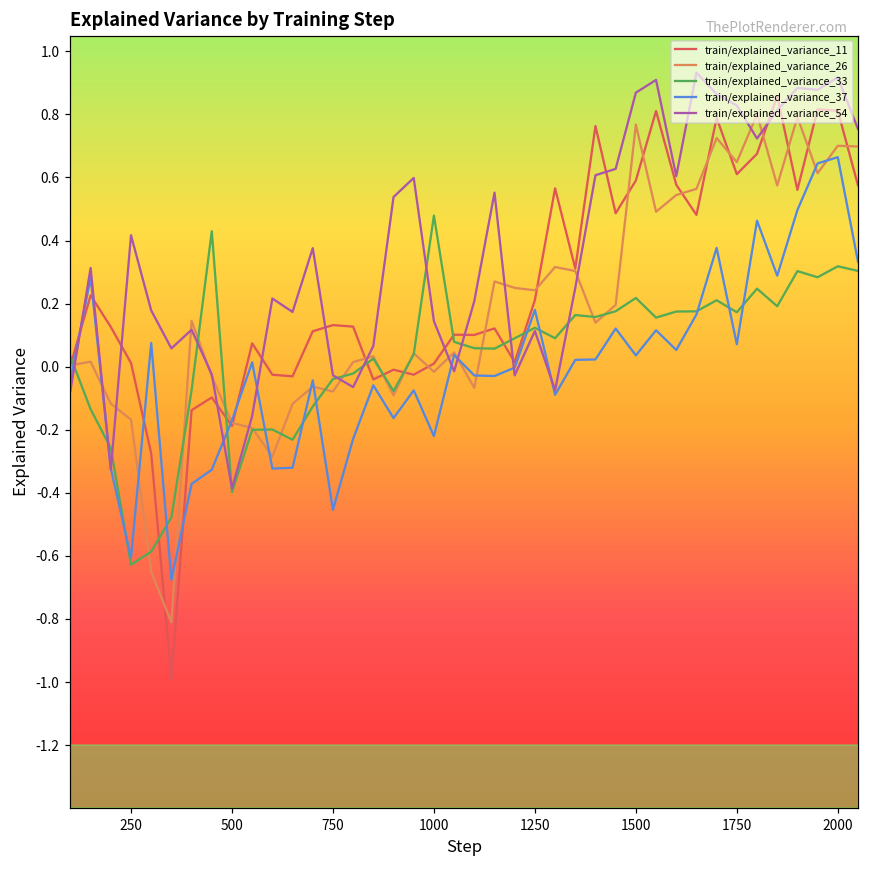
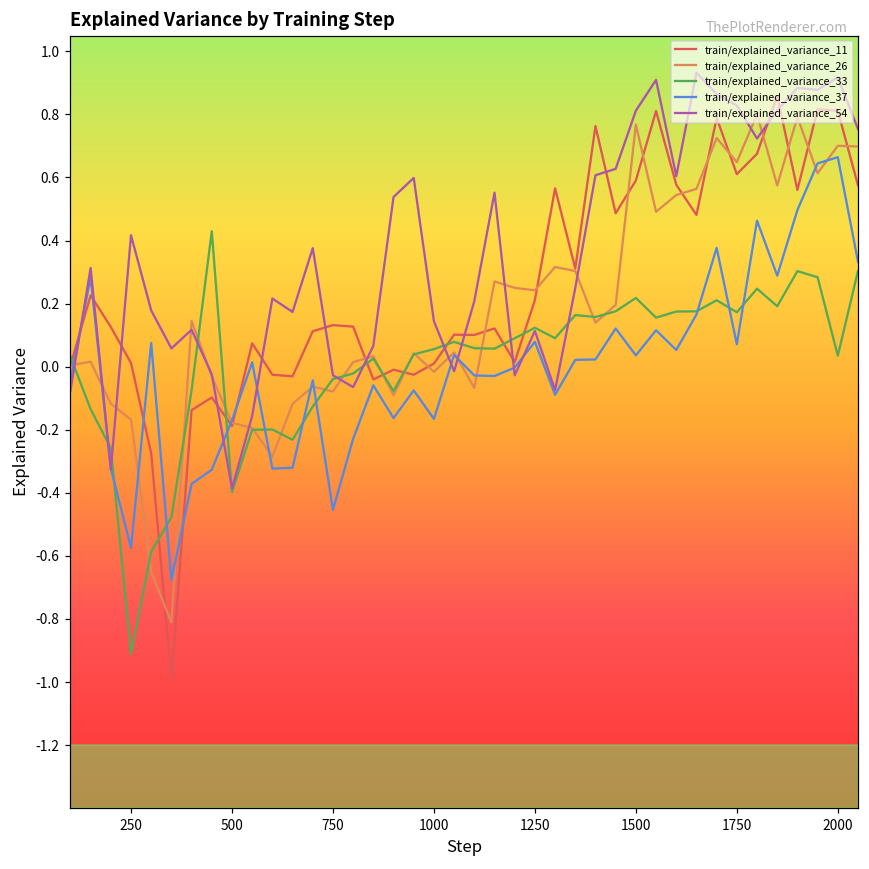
train/explained_variance_33, 250: -0.63 -> -0.91
train/explained_variance_37, 250: -0.61 -> -0.57
train/explained_variance_33, 1000: 0.48 -> 0.06
train/explained_variance_37, 1000: -0.22 -> -0.17
train/explained_variance_37, 1250: 0.18 -> 0.08
train/explained_variance_54, 1500: 0.87 -> 0.81
train/explained_variance_33, 2000: 0.32 -> 0.03
